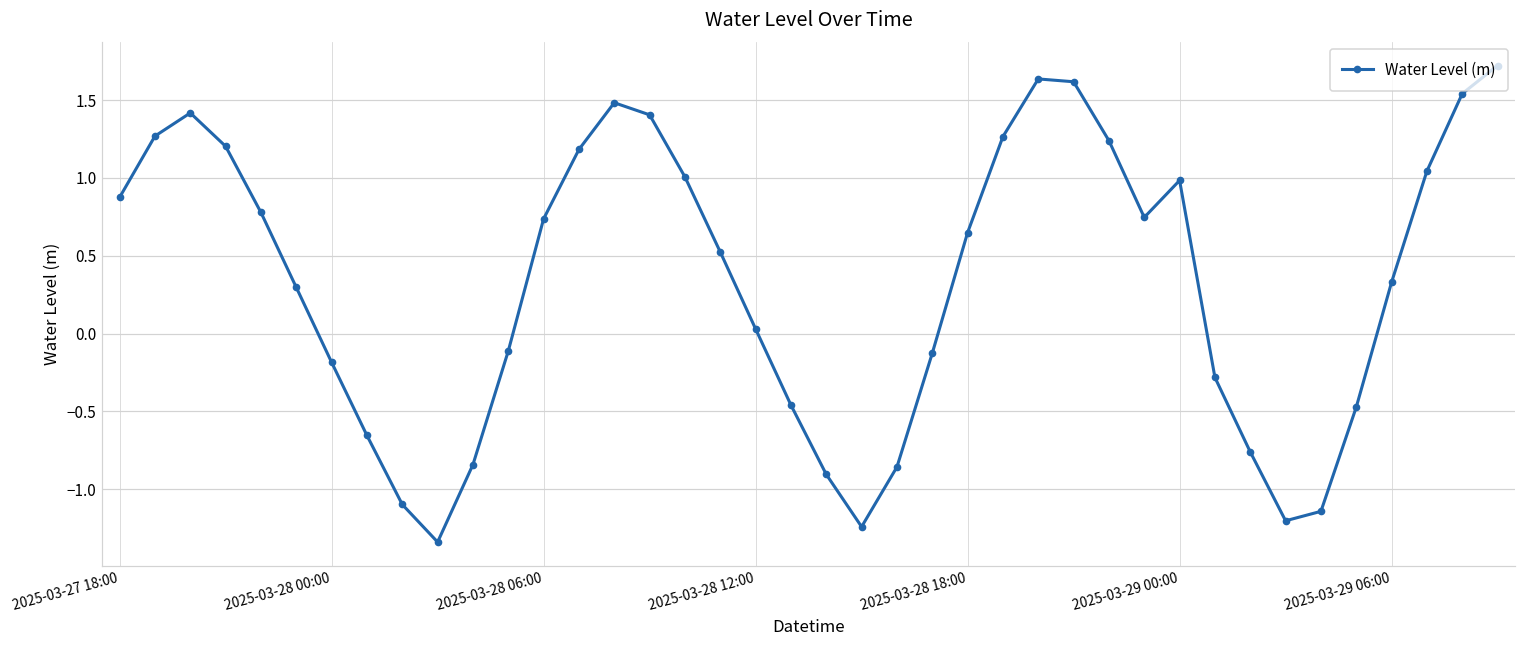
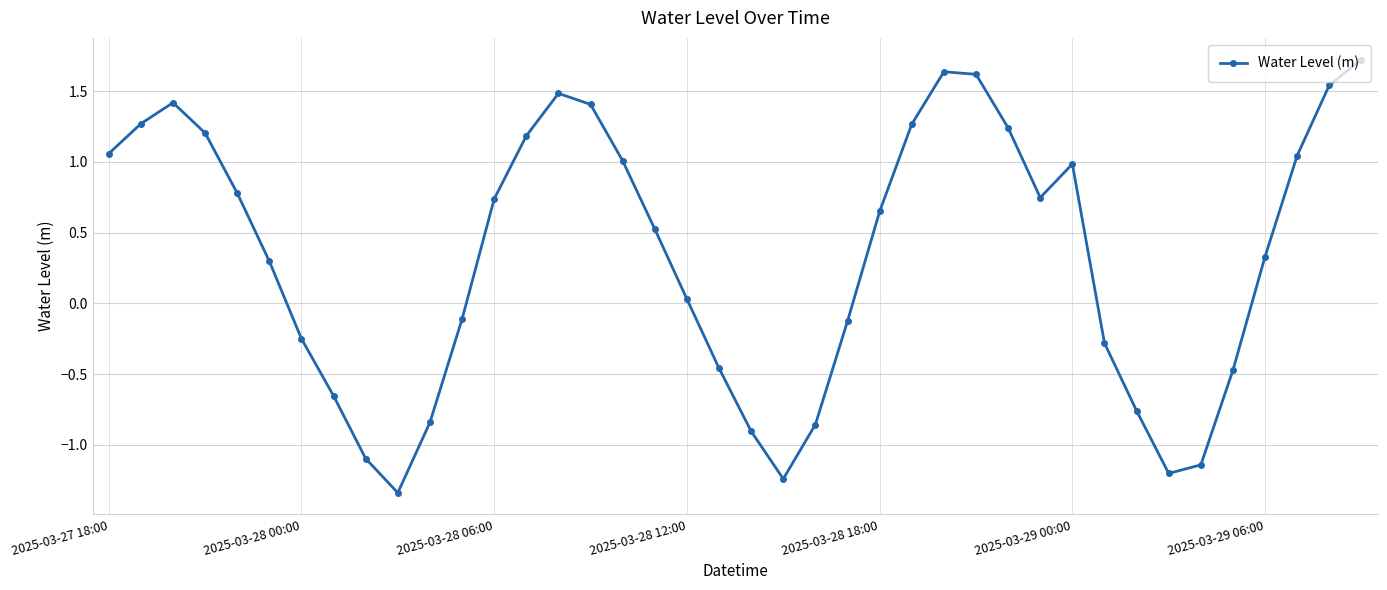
2025-03-27 18:00: 0.88 -> 1.06
2025-03-28 00:00: -0.18 -> -0.25
